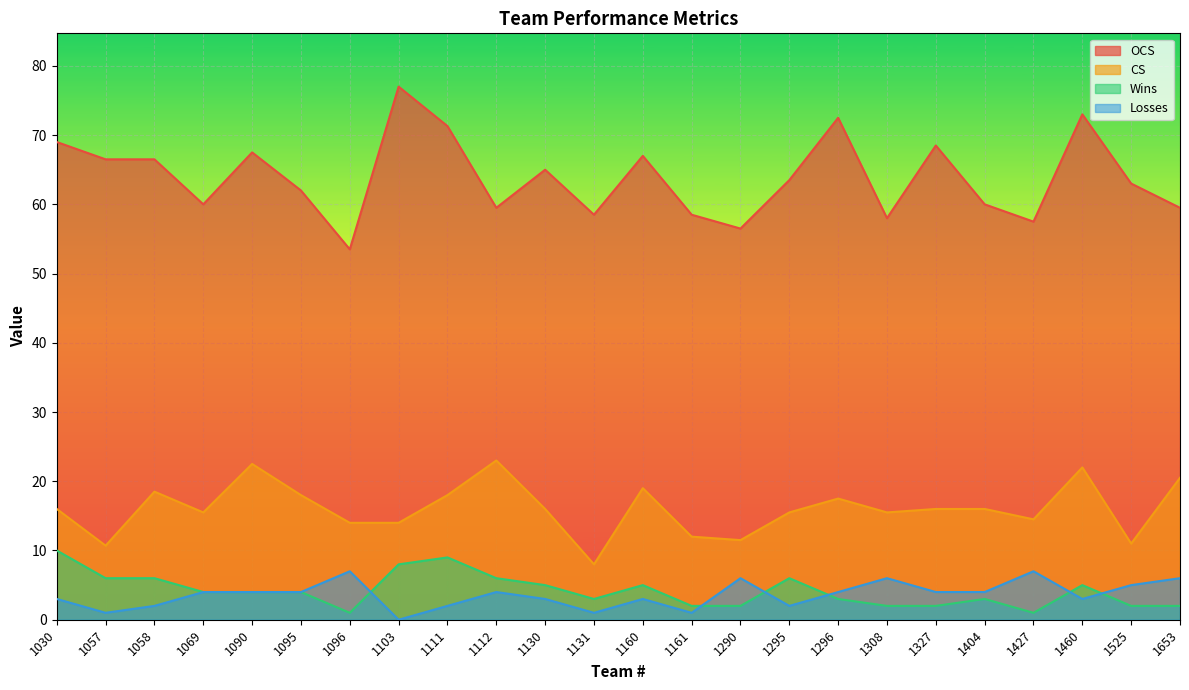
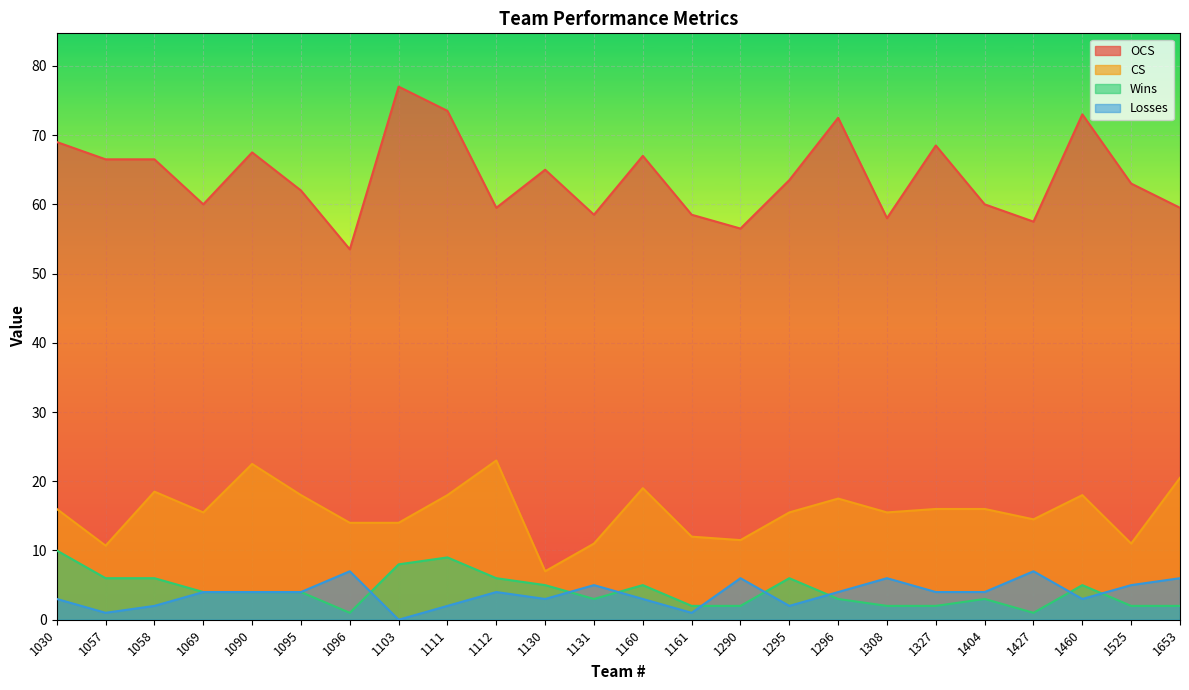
OCS, 1111: 71 -> 74
CS, 1130: 16 -> 7
CS, 1131: 8 -> 11
Losses, 1131: 1 -> 5
CS, 1460: 22 -> 18
